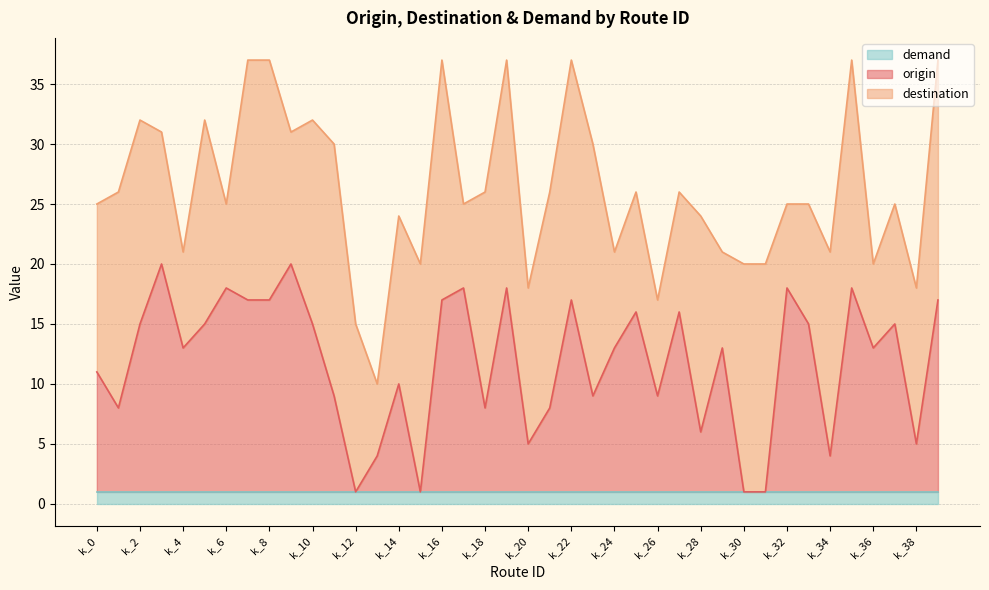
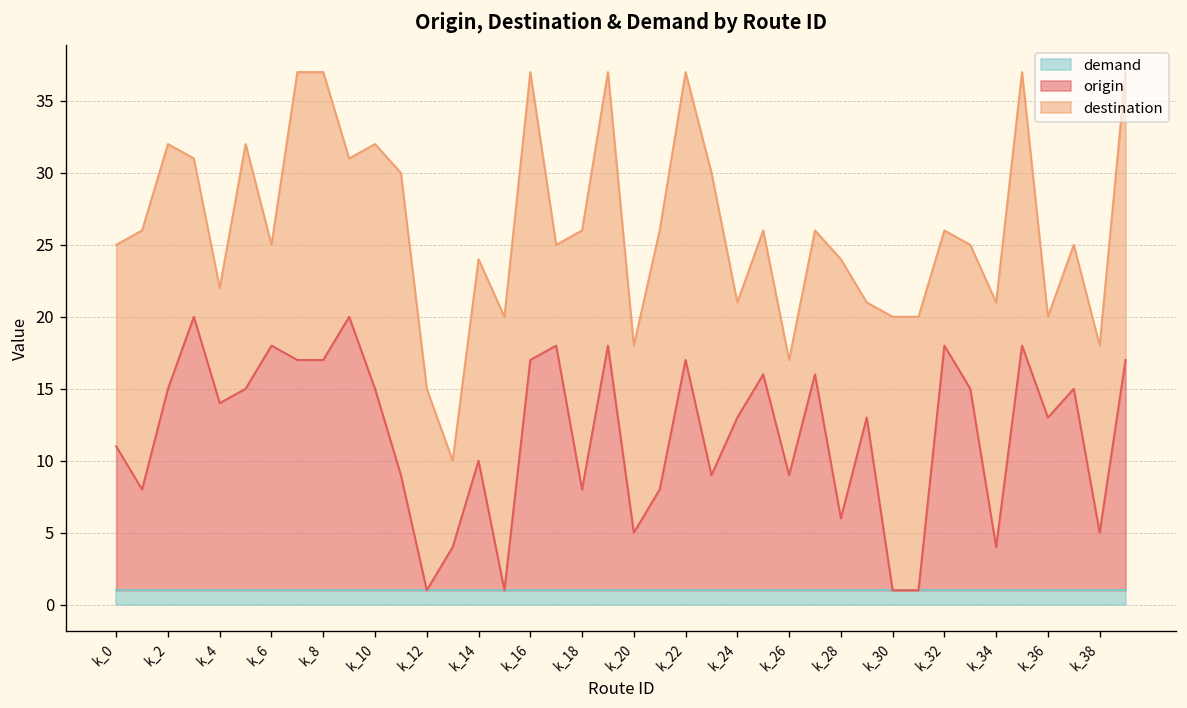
origin, k_4: 13.0 -> 14.0
destination, k_32: 7 -> 8
